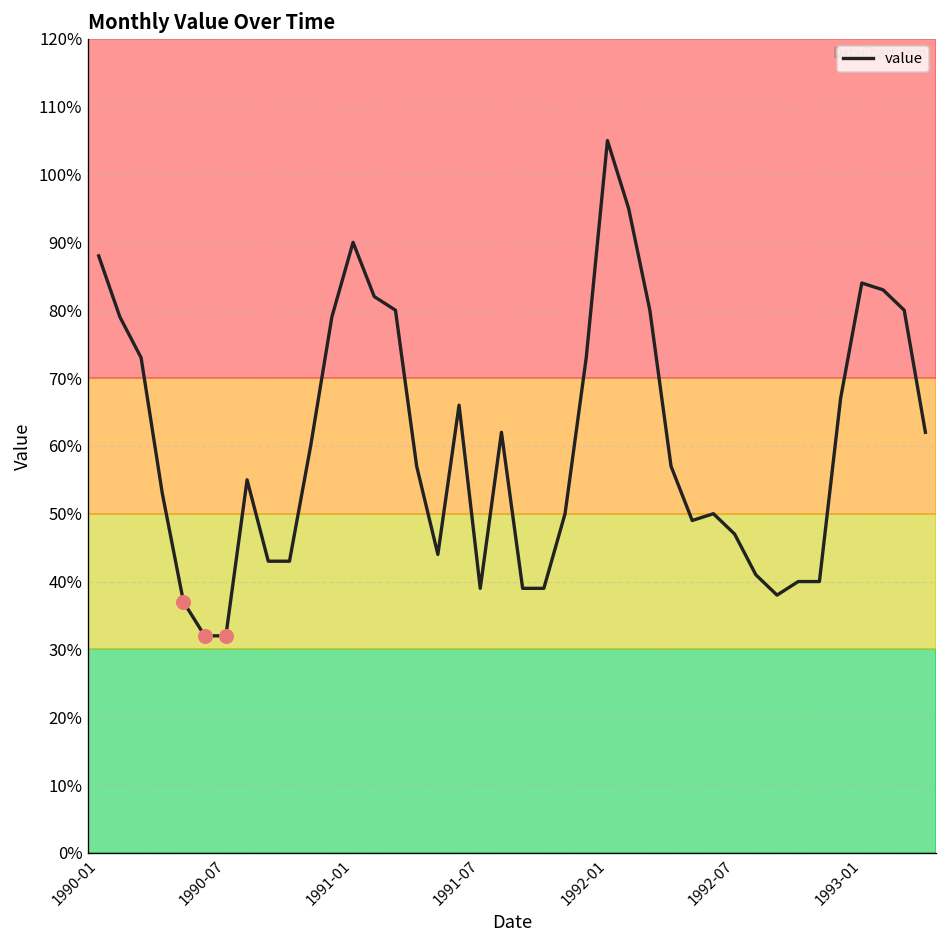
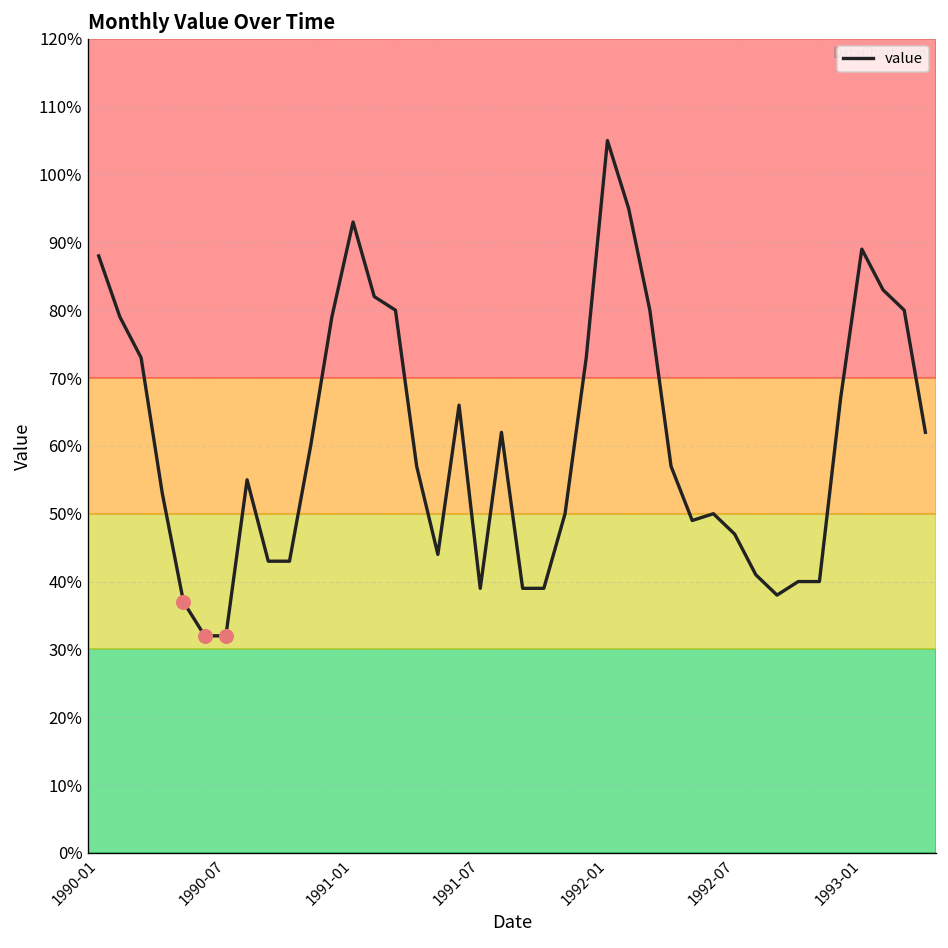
value, 1991-01: 90% -> 93%
value, 1993-01: 84% -> 89%
